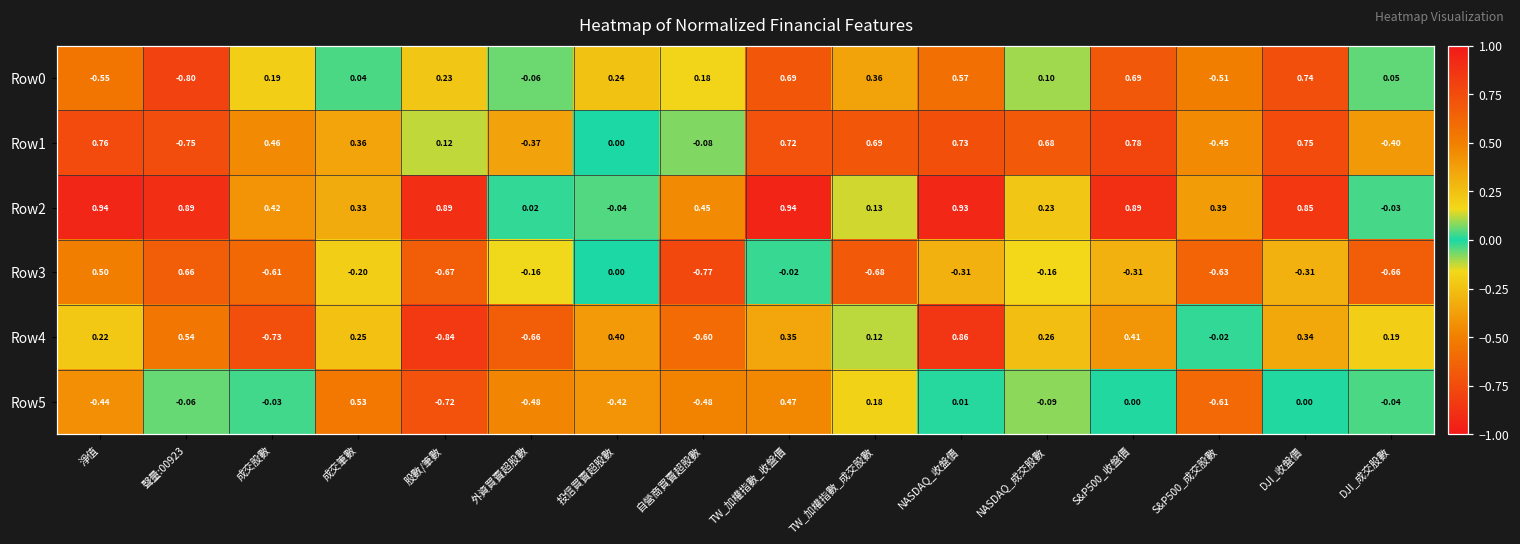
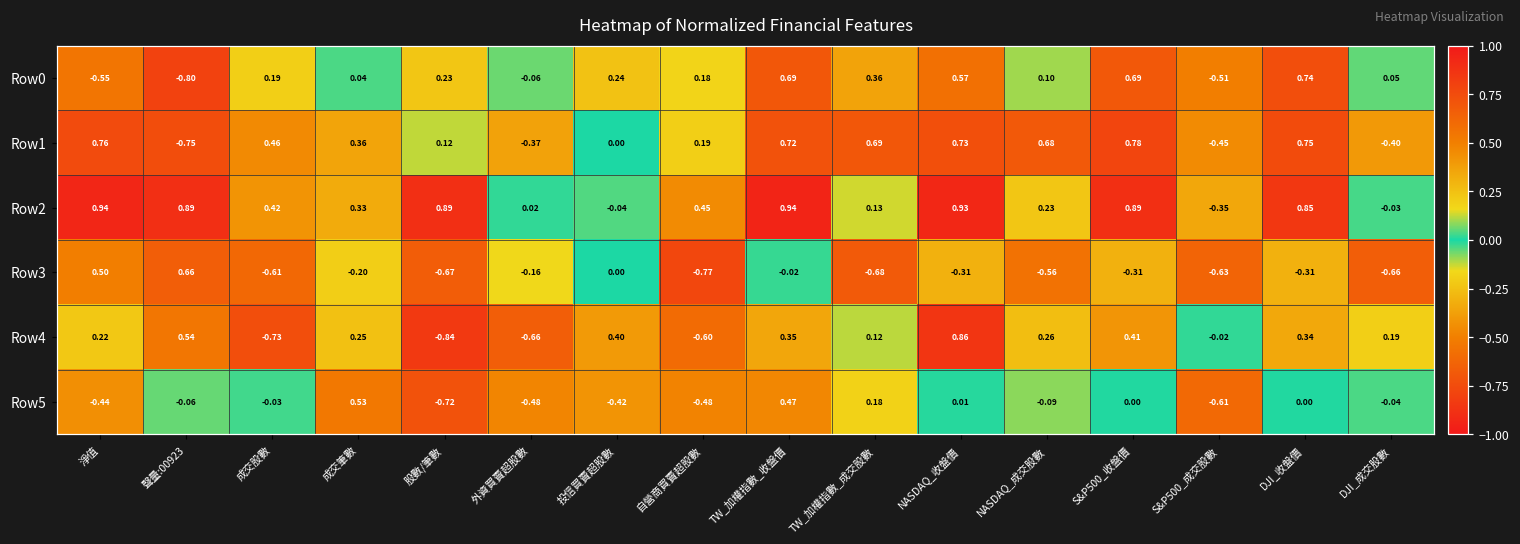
Row1, 自營商買賣超股數: -0.08 -> 0.19
Row2, S&P500_成交股數: 0.39 -> -0.35
Row3, NASDAQ_成交股數: -0.16 -> -0.56
